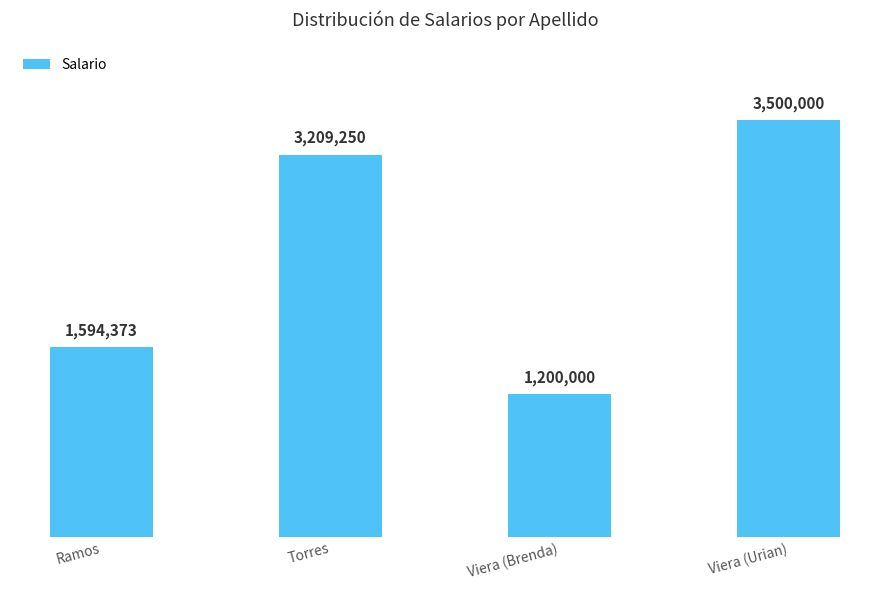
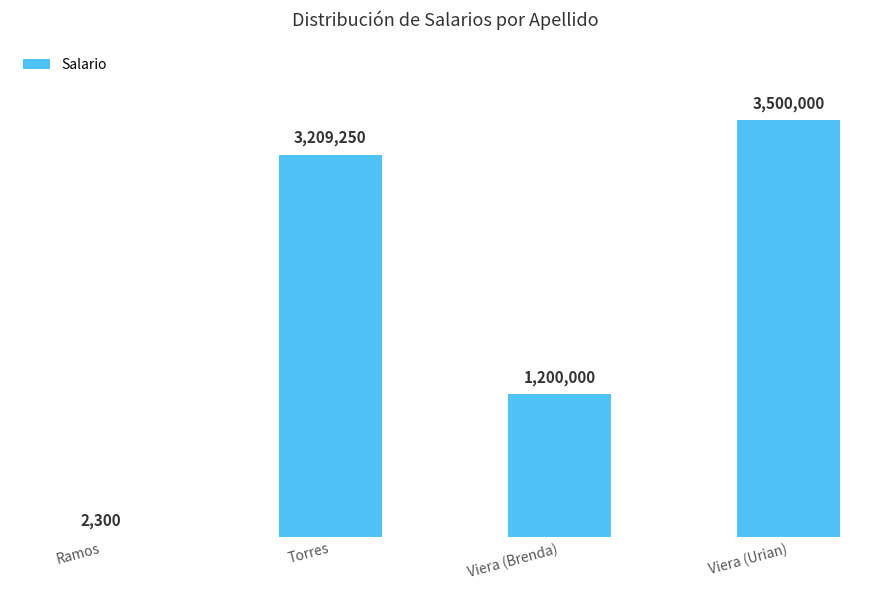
Ramos: 1,594,373 -> 2,300
